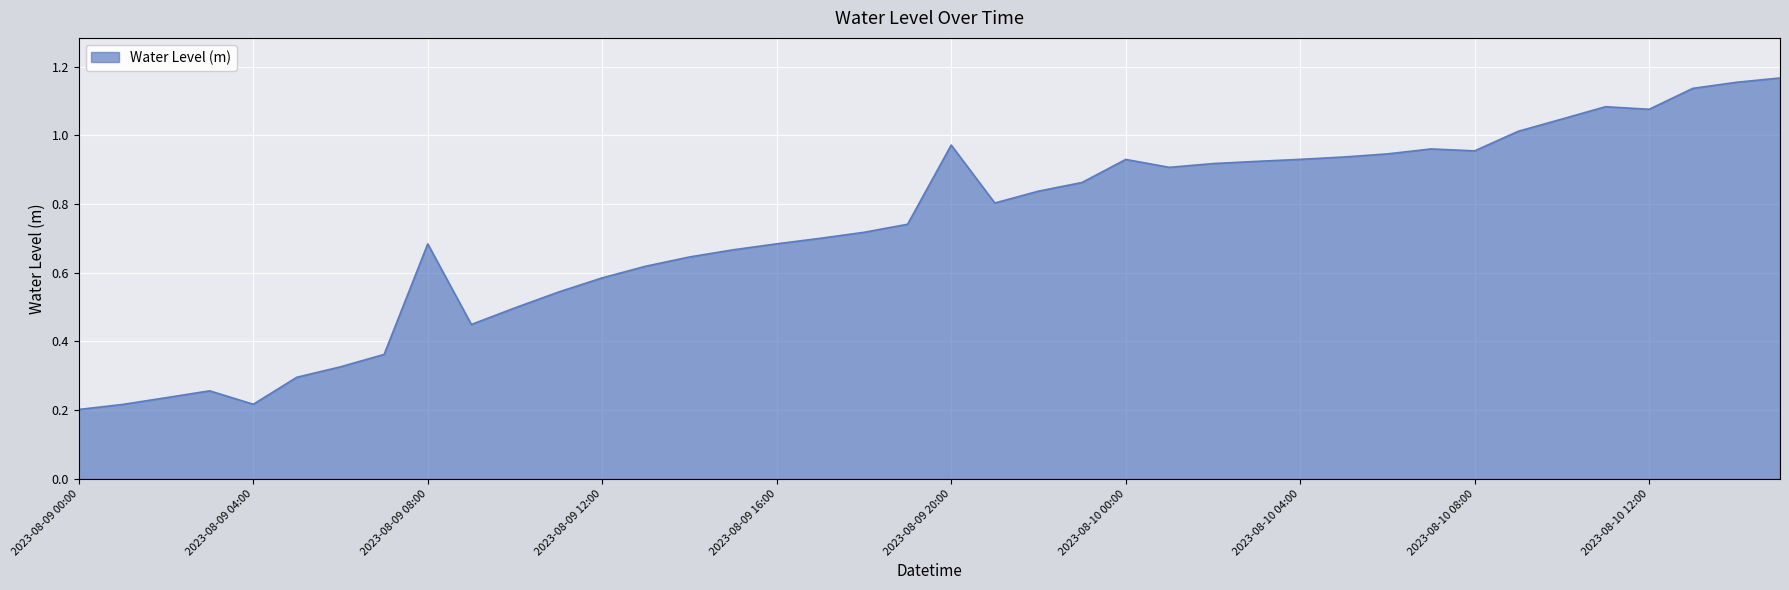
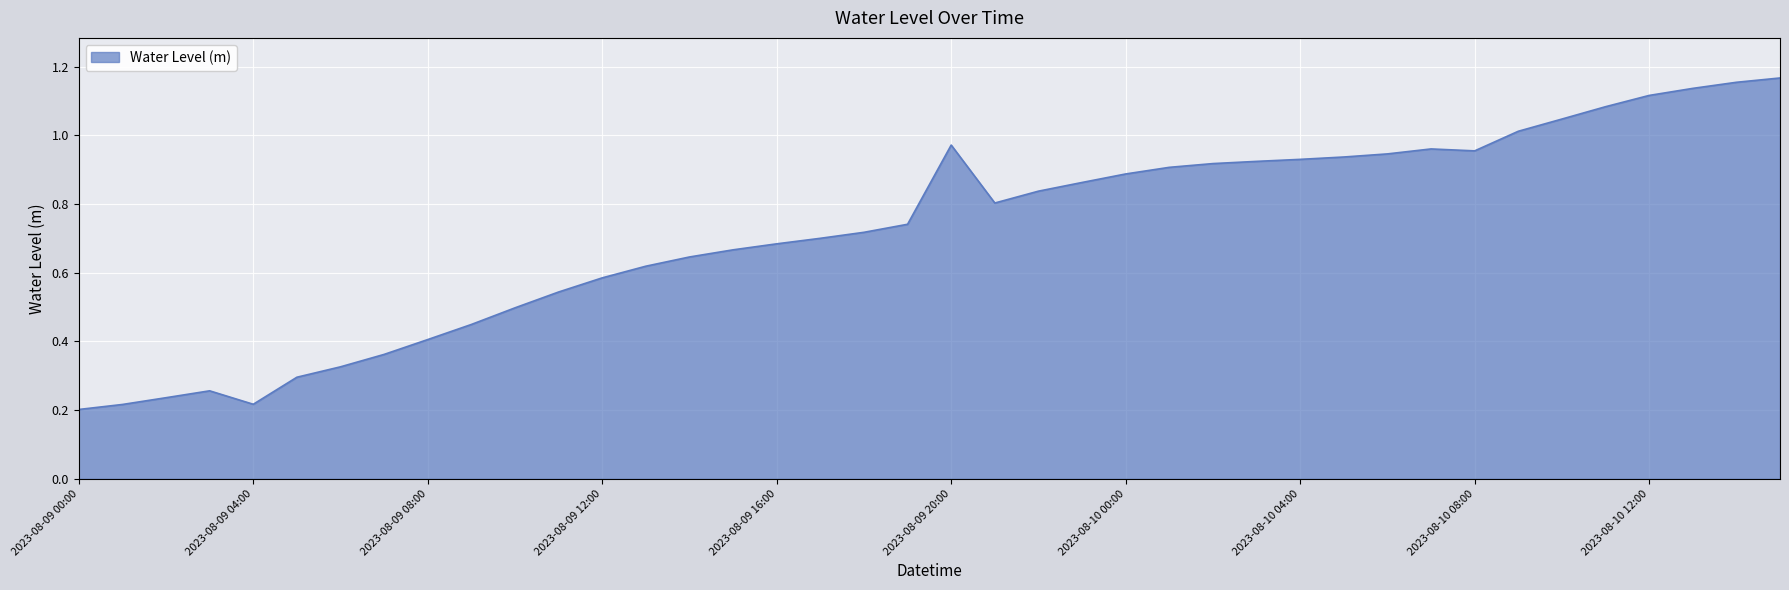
2023-08-09 08:00: 0.68 -> 0.41
2023-08-10 00:00: 0.93 -> 0.89
2023-08-10 12:00: 1.08 -> 1.12
